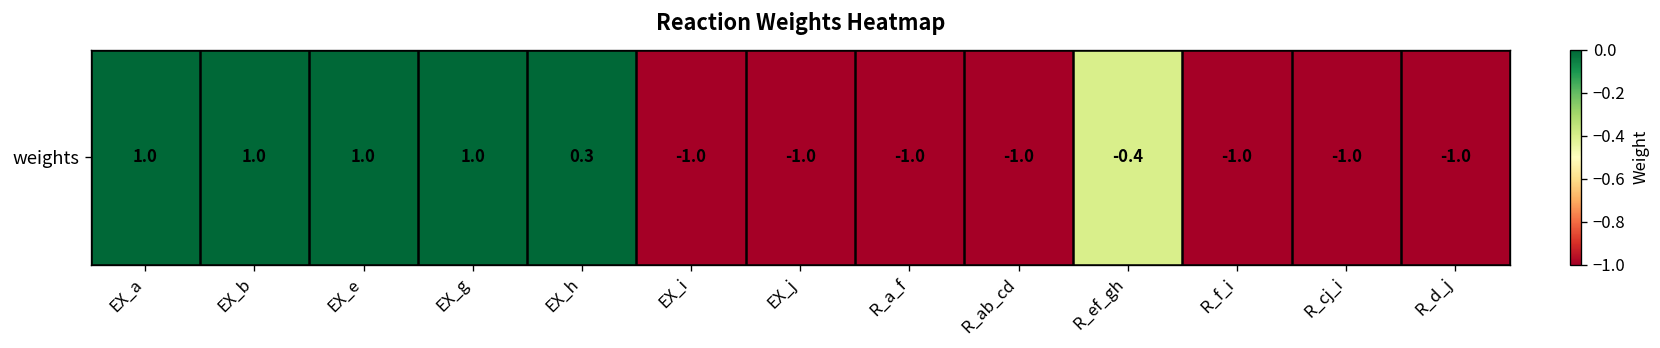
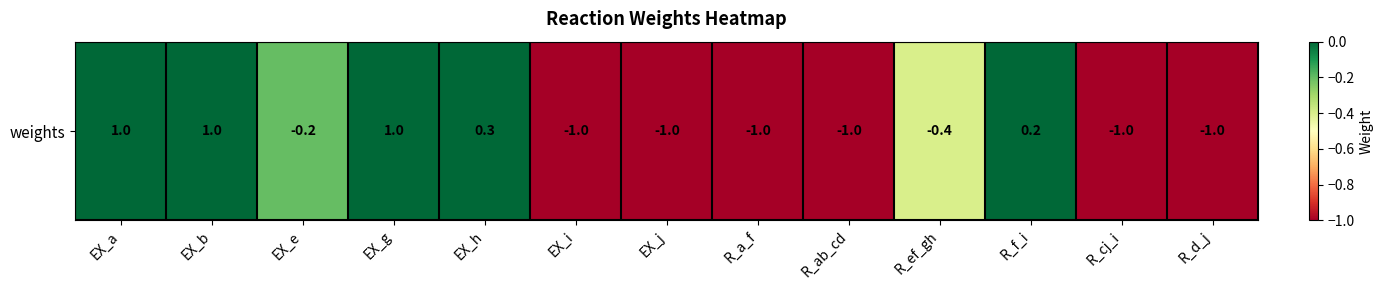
weights, EX_e: 1.0 -> -0.2
weights, R_f_i: -1.0 -> 0.2
